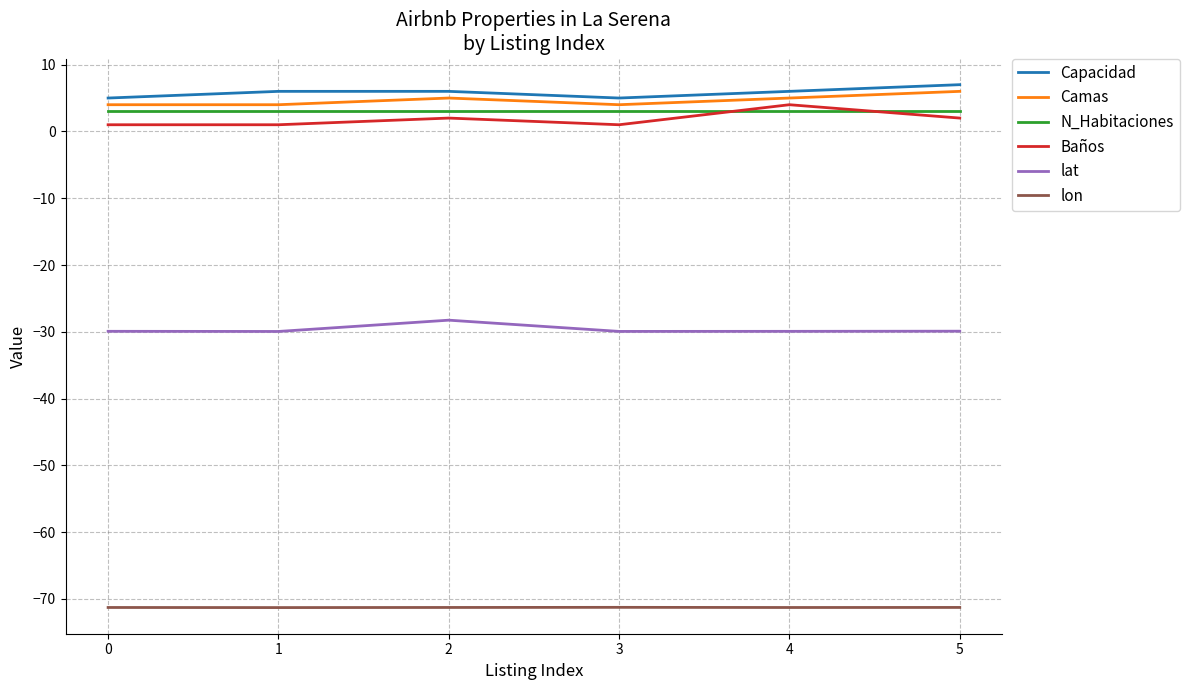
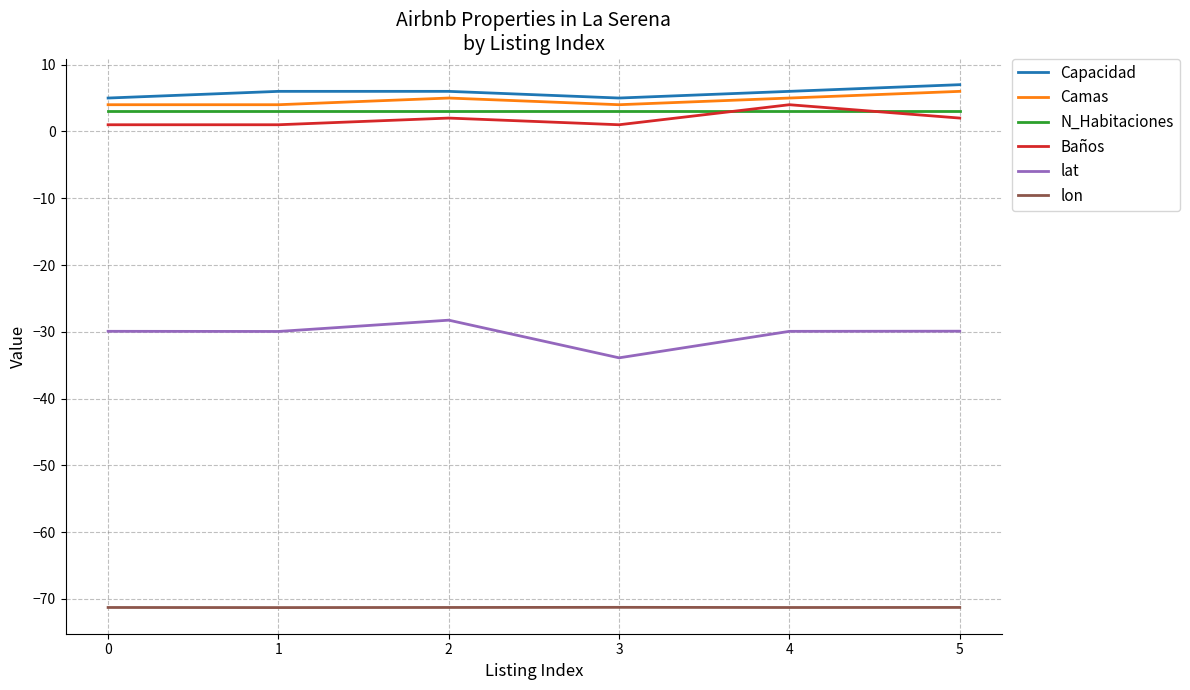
lat, 3: -30 -> -34
